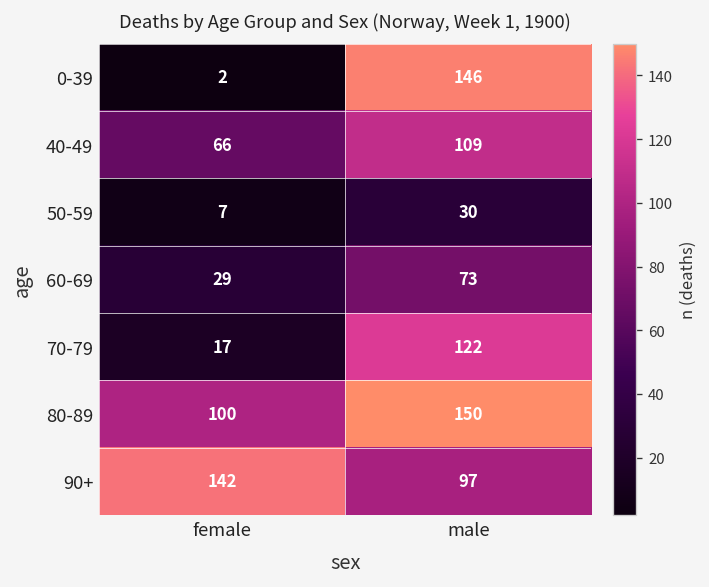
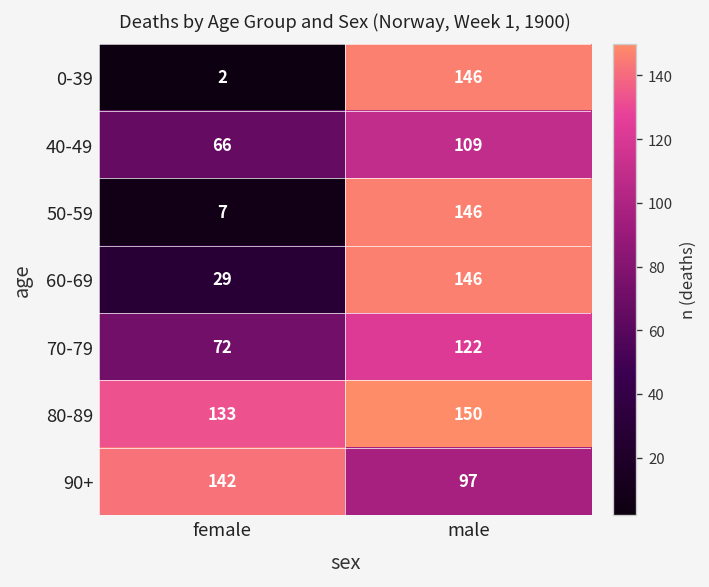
50-59, male: 30 -> 146
60-69, male: 73 -> 146
70-79, female: 17 -> 72
80-89, female: 100 -> 133
